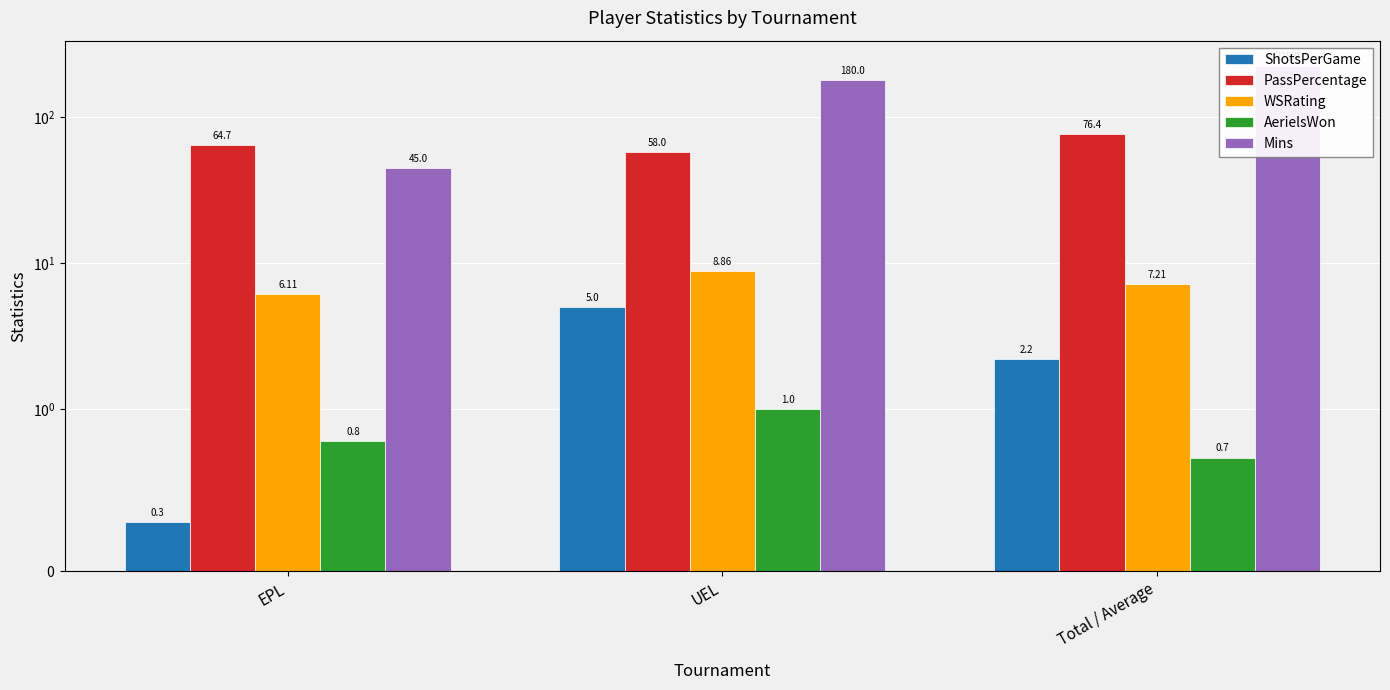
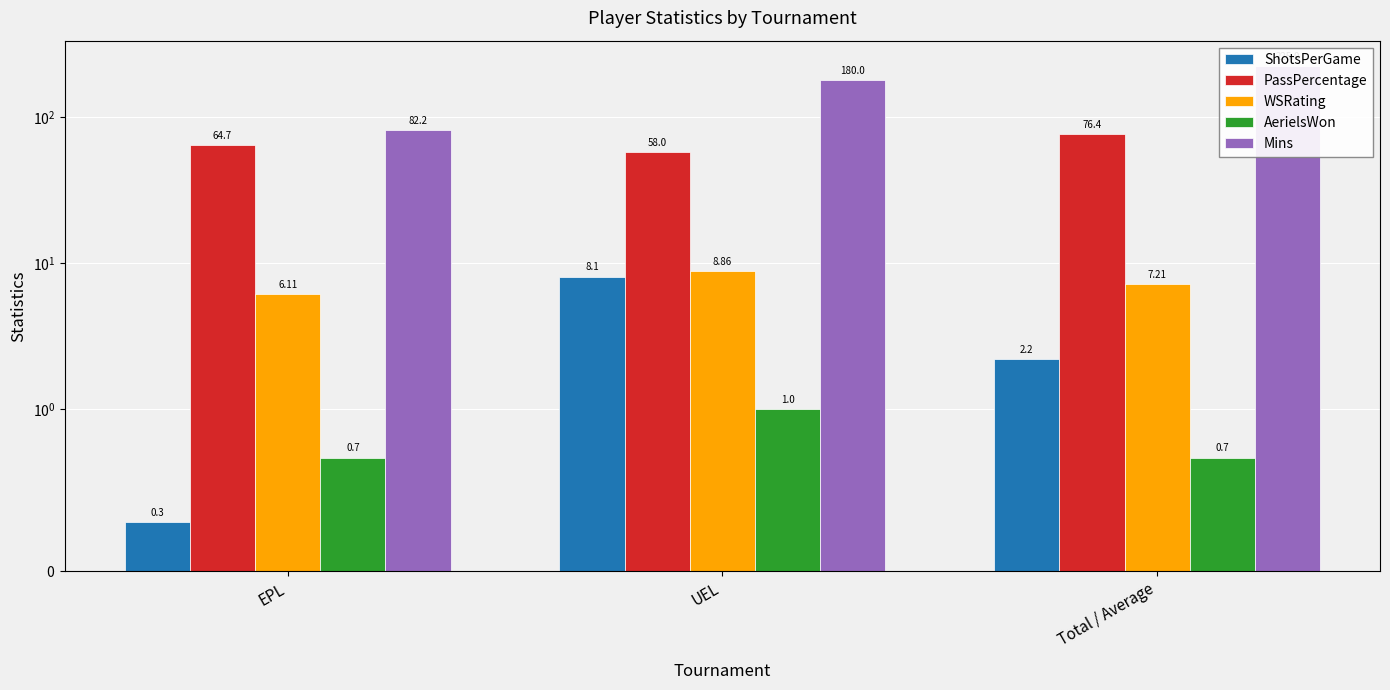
AerielsWon, EPL: 0.8 -> 0.7
Mins, EPL: 45.0 -> 82.2
ShotsPerGame, UEL: 5.0 -> 8.1
